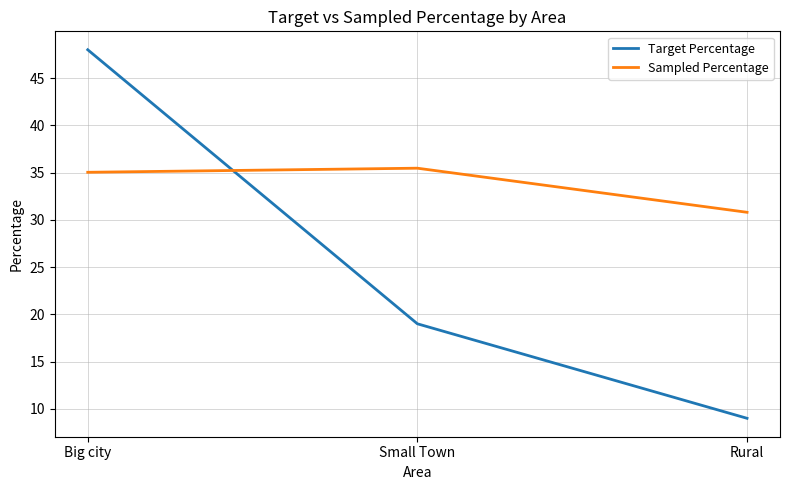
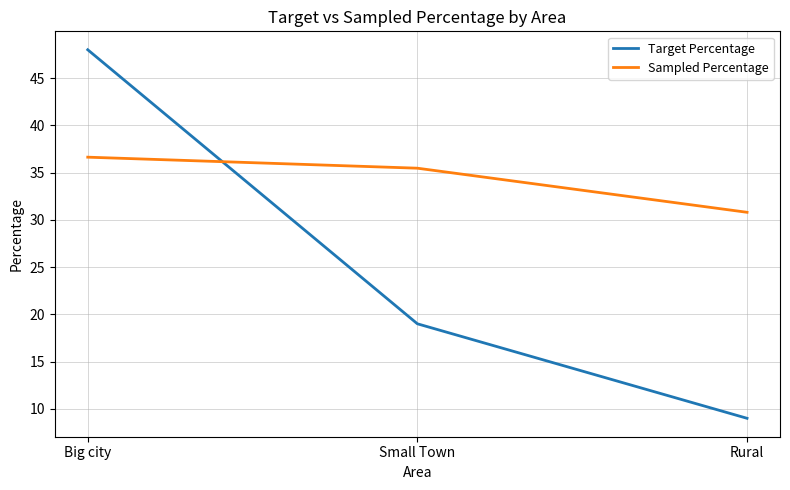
Sampled Percentage, Big city: 35 -> 37
